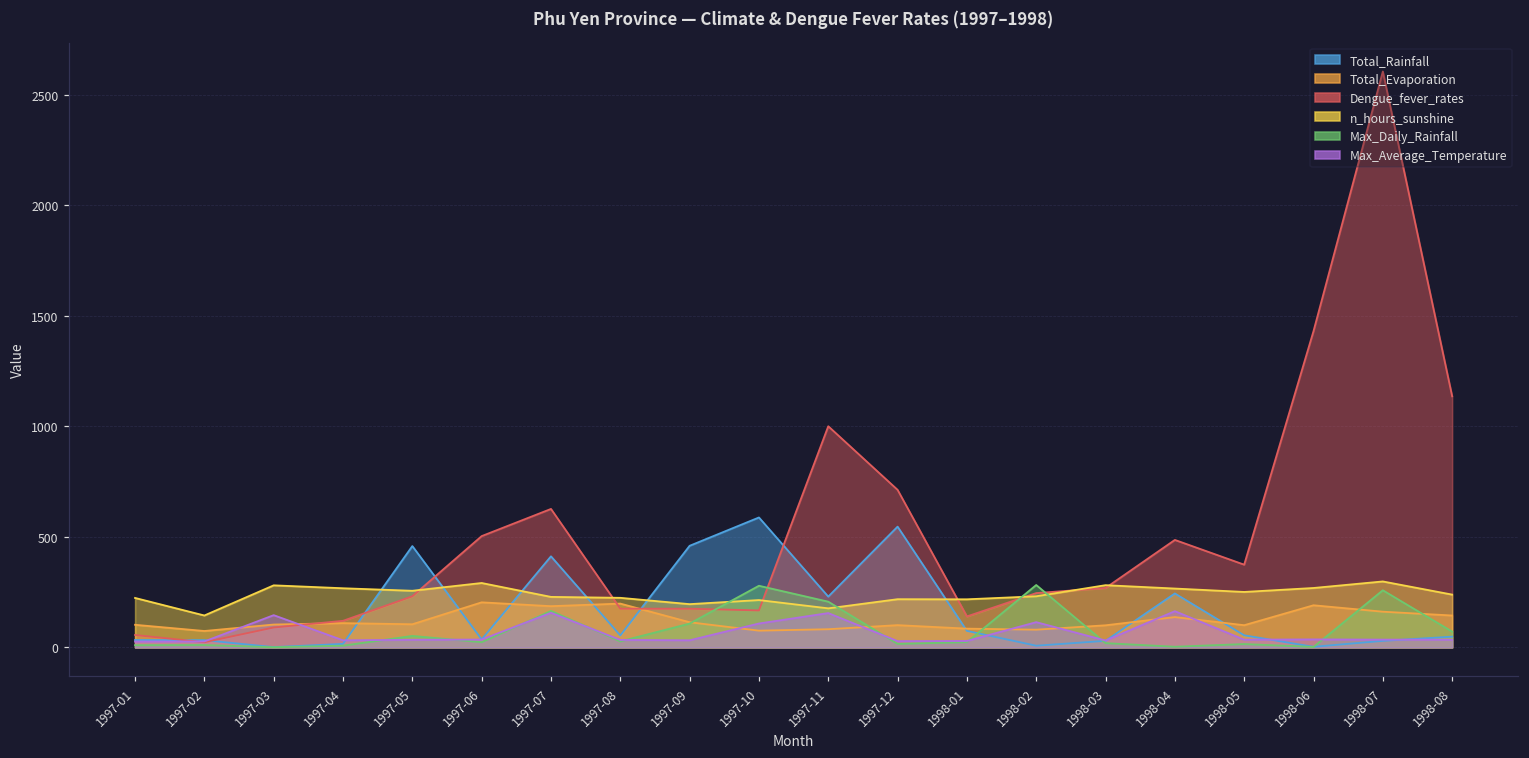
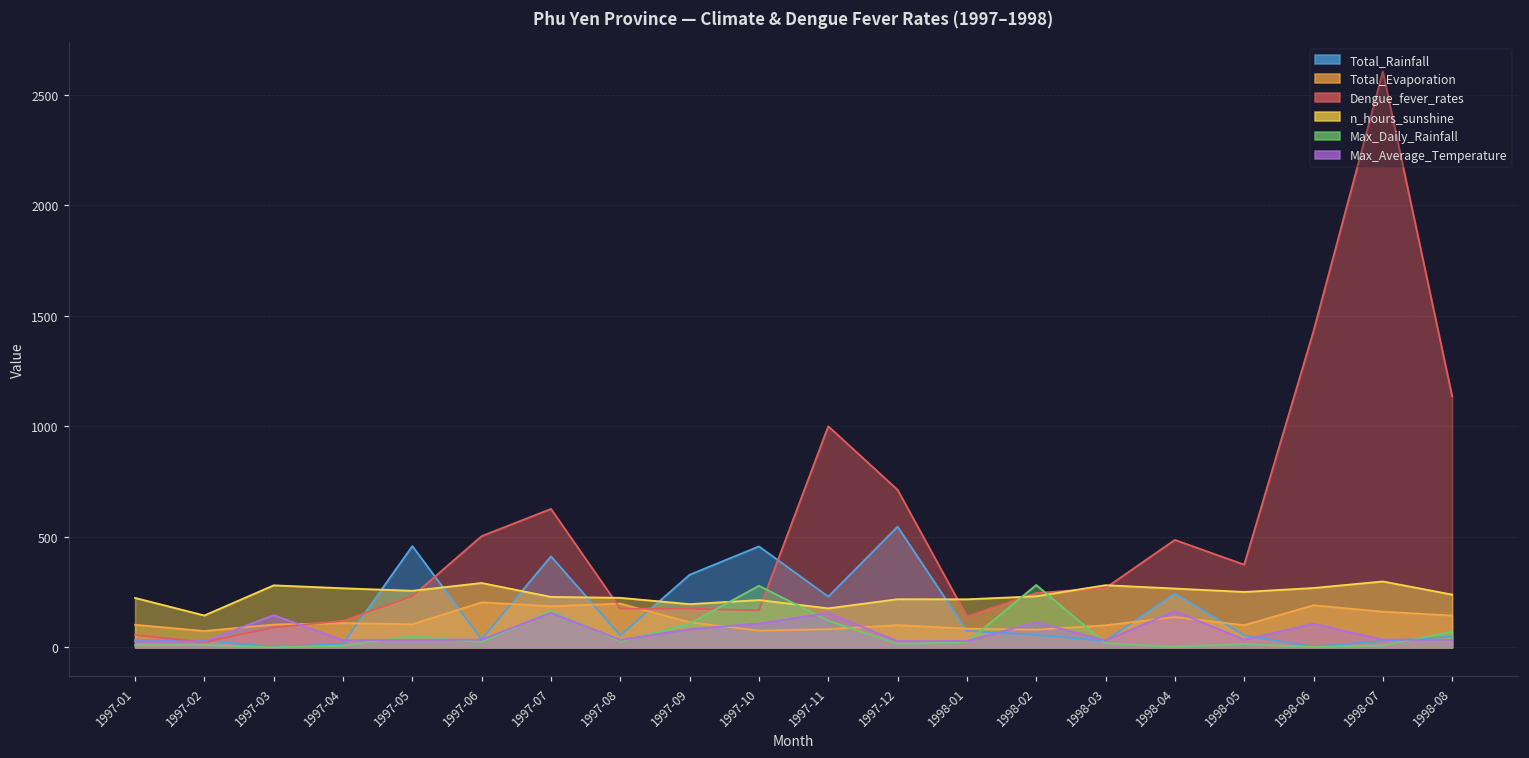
Total_Rainfall, 1997-09: 460 -> 330
Max_Average_Temperature, 1997-09: 30 -> 80
Total_Rainfall, 1997-10: 590 -> 460
Max_Daily_Rainfall, 1997-11: 210 -> 120
Total_Rainfall, 1998-02: 10 -> 60
Max_Average_Temperature, 1998-06: 40 -> 110
Max_Daily_Rainfall, 1998-07: 260 -> 10
